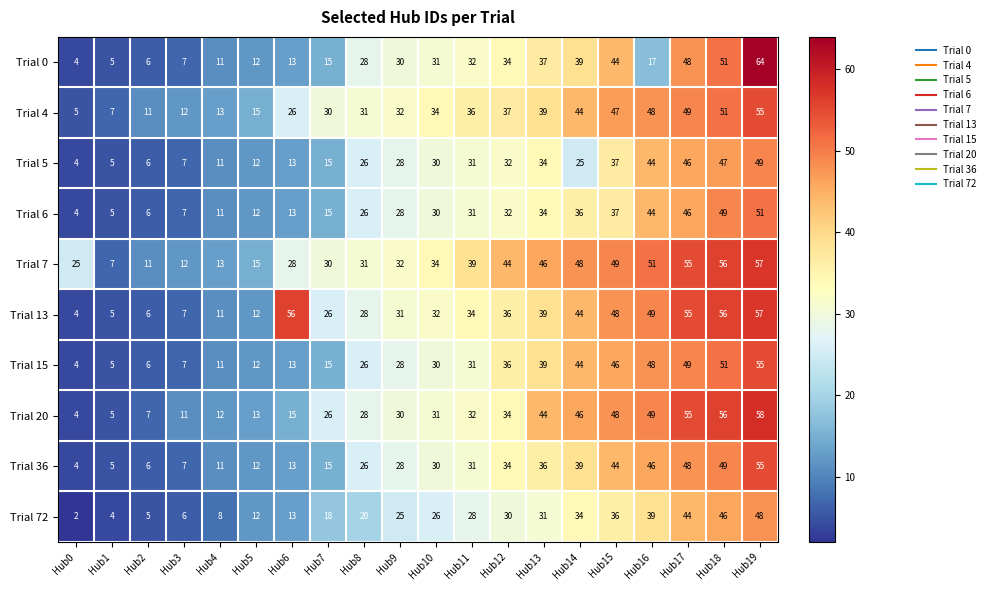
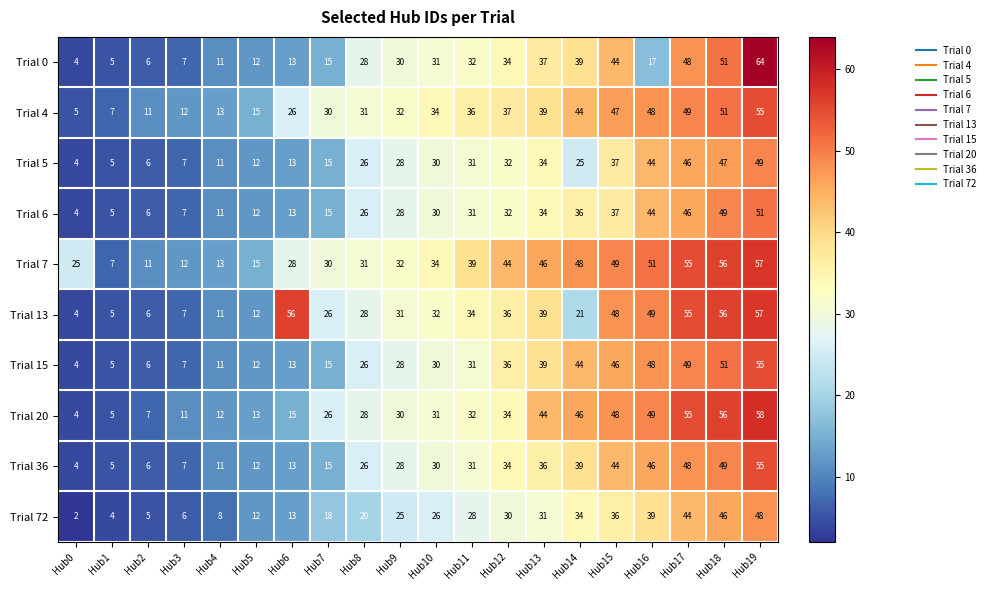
Trial 13, Hub14: 44 -> 21
